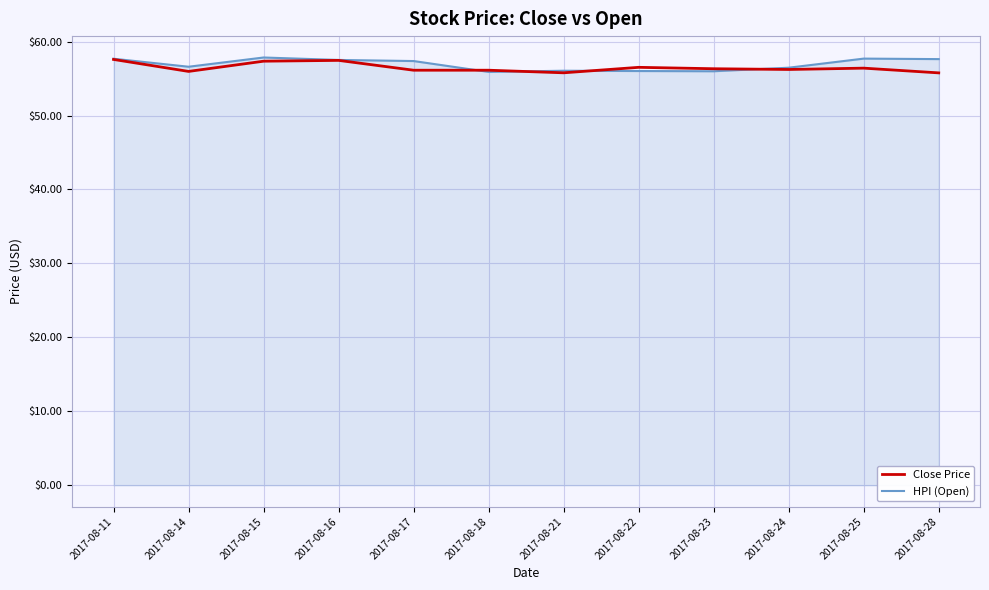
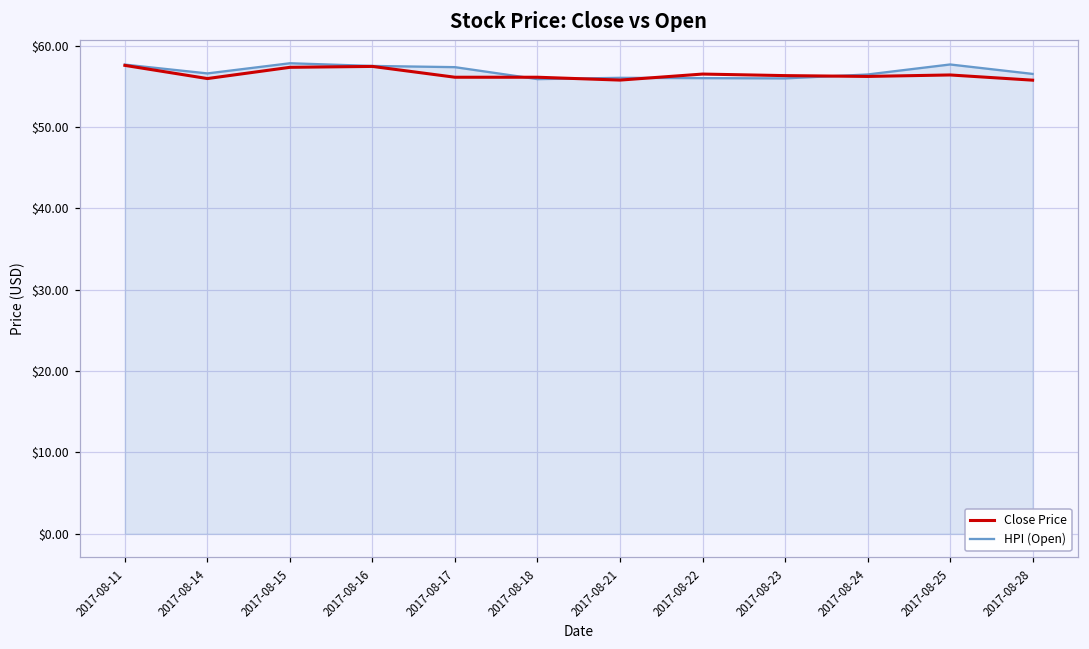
HPI (Open), 2017-08-28: $58 -> $57
